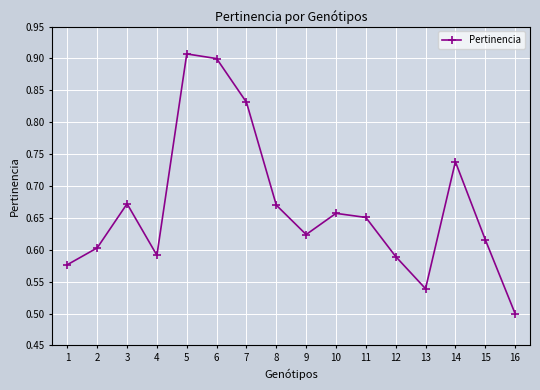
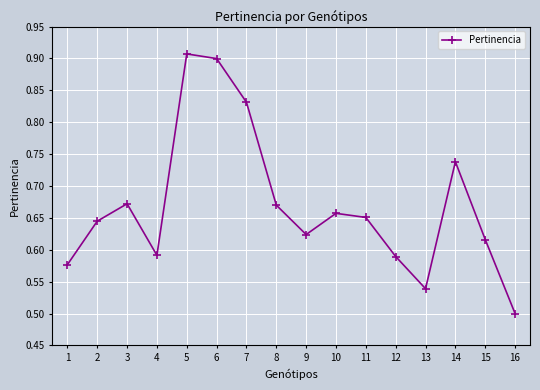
2: 0.60 -> 0.64
